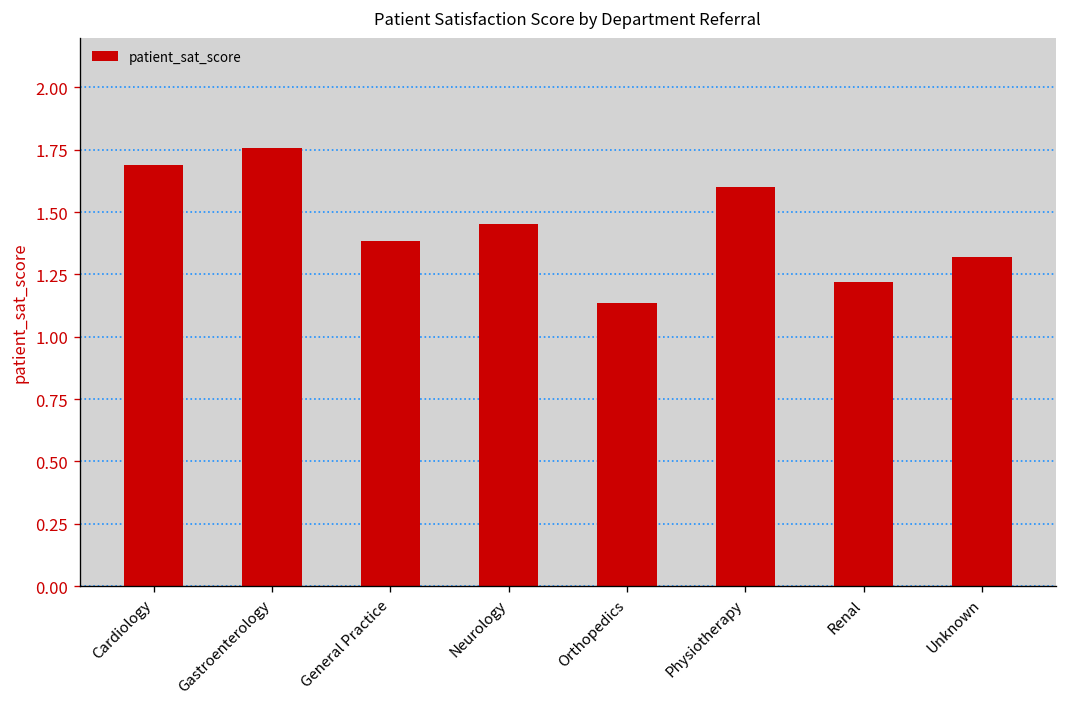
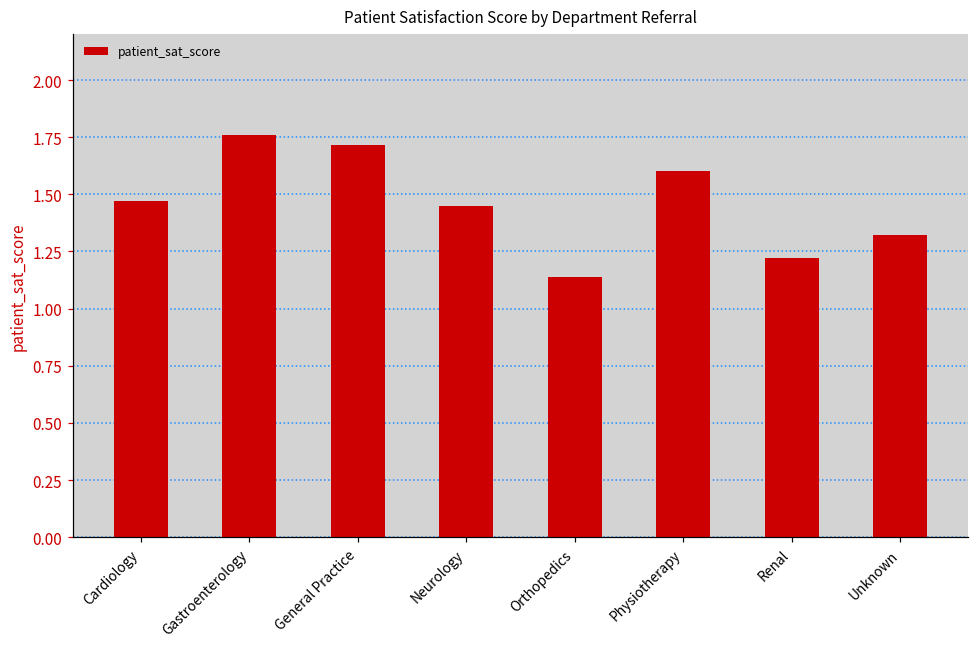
Cardiology: 1.69 -> 1.47
General Practice: 1.38 -> 1.72
